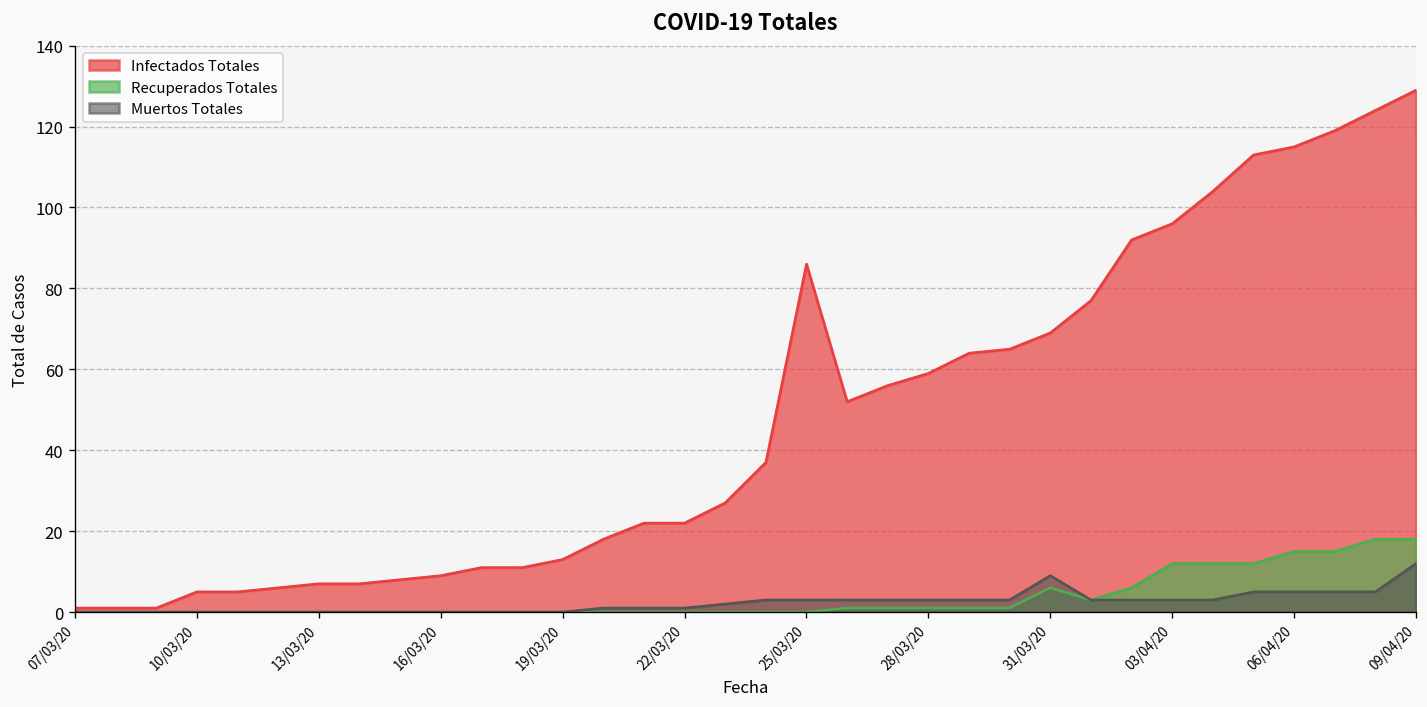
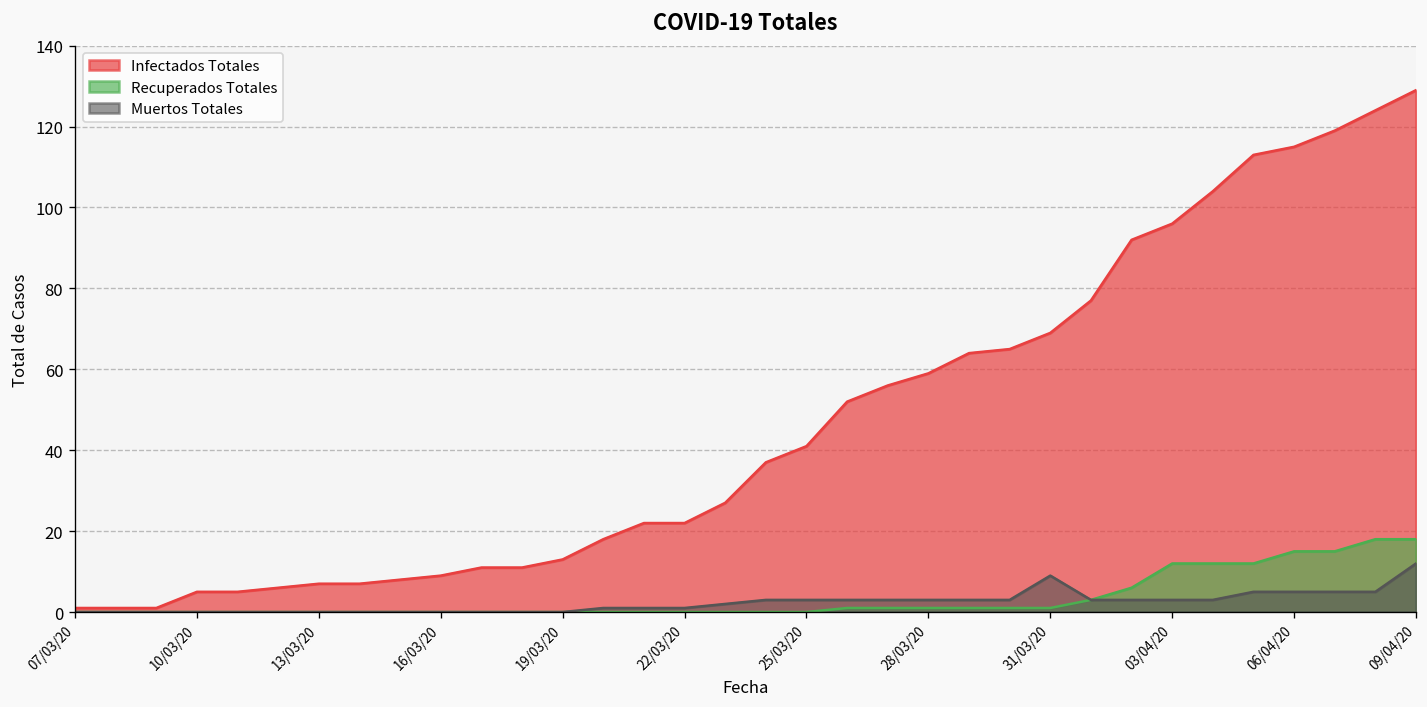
Infectados Totales, 25/03/20: 86 -> 41
Recuperados Totales, 31/03/20: 6 -> 1
